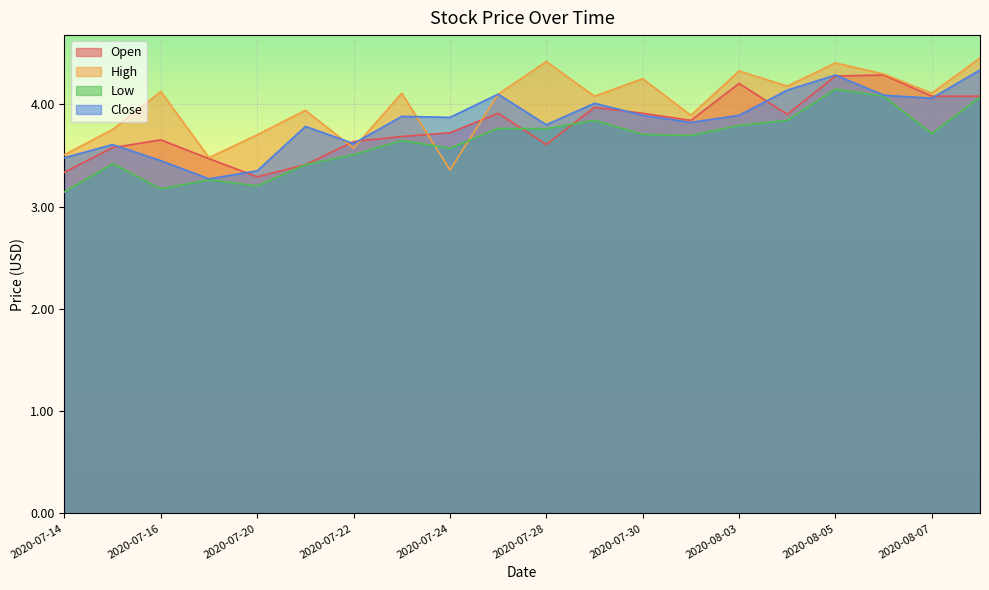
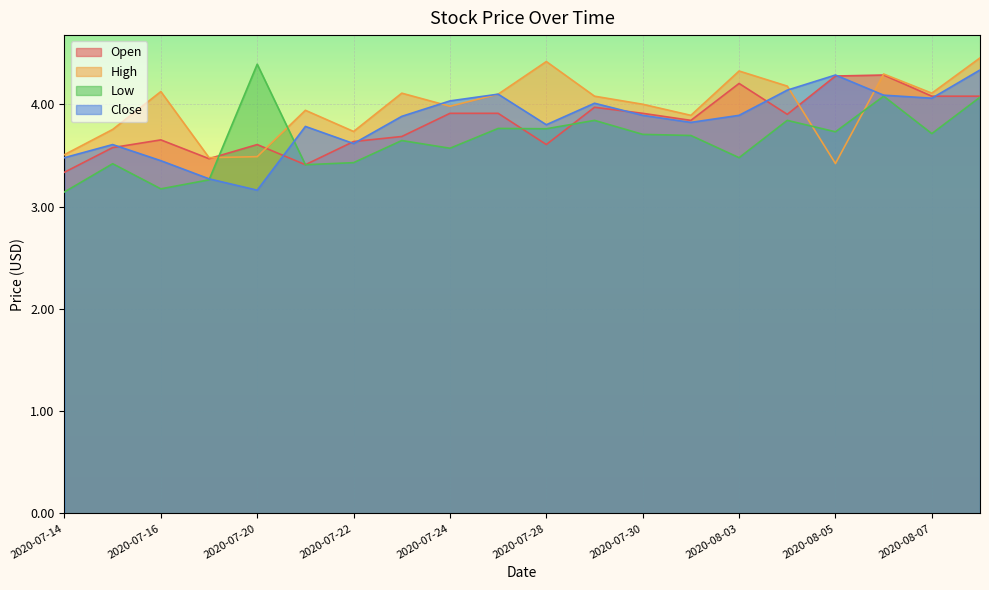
Open, 2020-07-20: 3.29 -> 3.61
High, 2020-07-20: 3.70 -> 3.49
Low, 2020-07-20: 3.20 -> 4.39
Close, 2020-07-20: 3.35 -> 3.16
High, 2020-07-22: 3.57 -> 3.74
Low, 2020-07-22: 3.51 -> 3.43
Open, 2020-07-24: 3.72 -> 3.91
High, 2020-07-24: 3.36 -> 3.98
Close, 2020-07-24: 3.87 -> 4.03
High, 2020-07-30: 4.25 -> 4.00
Low, 2020-08-03: 3.79 -> 3.48
High, 2020-08-05: 4.41 -> 3.42
Low, 2020-08-05: 4.15 -> 3.73
